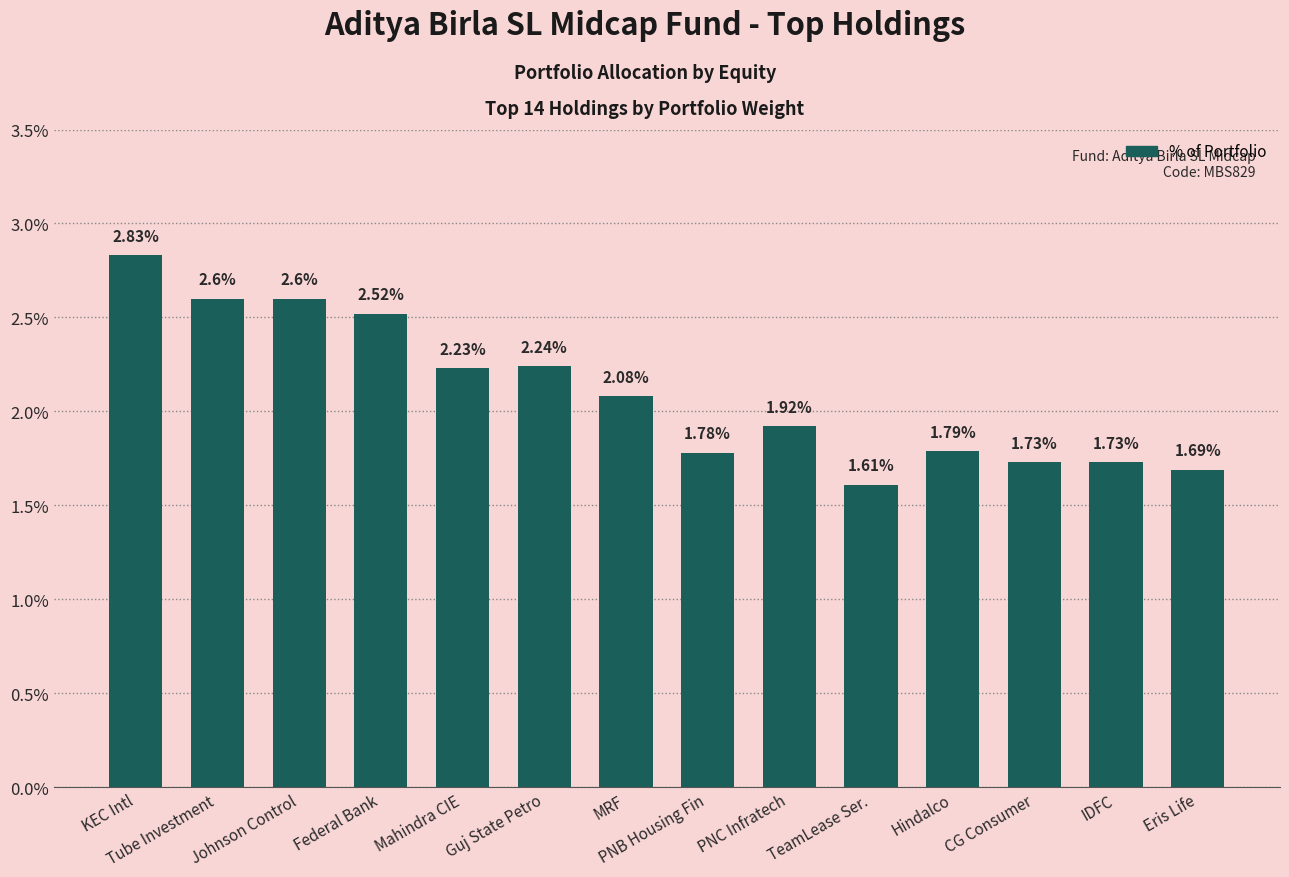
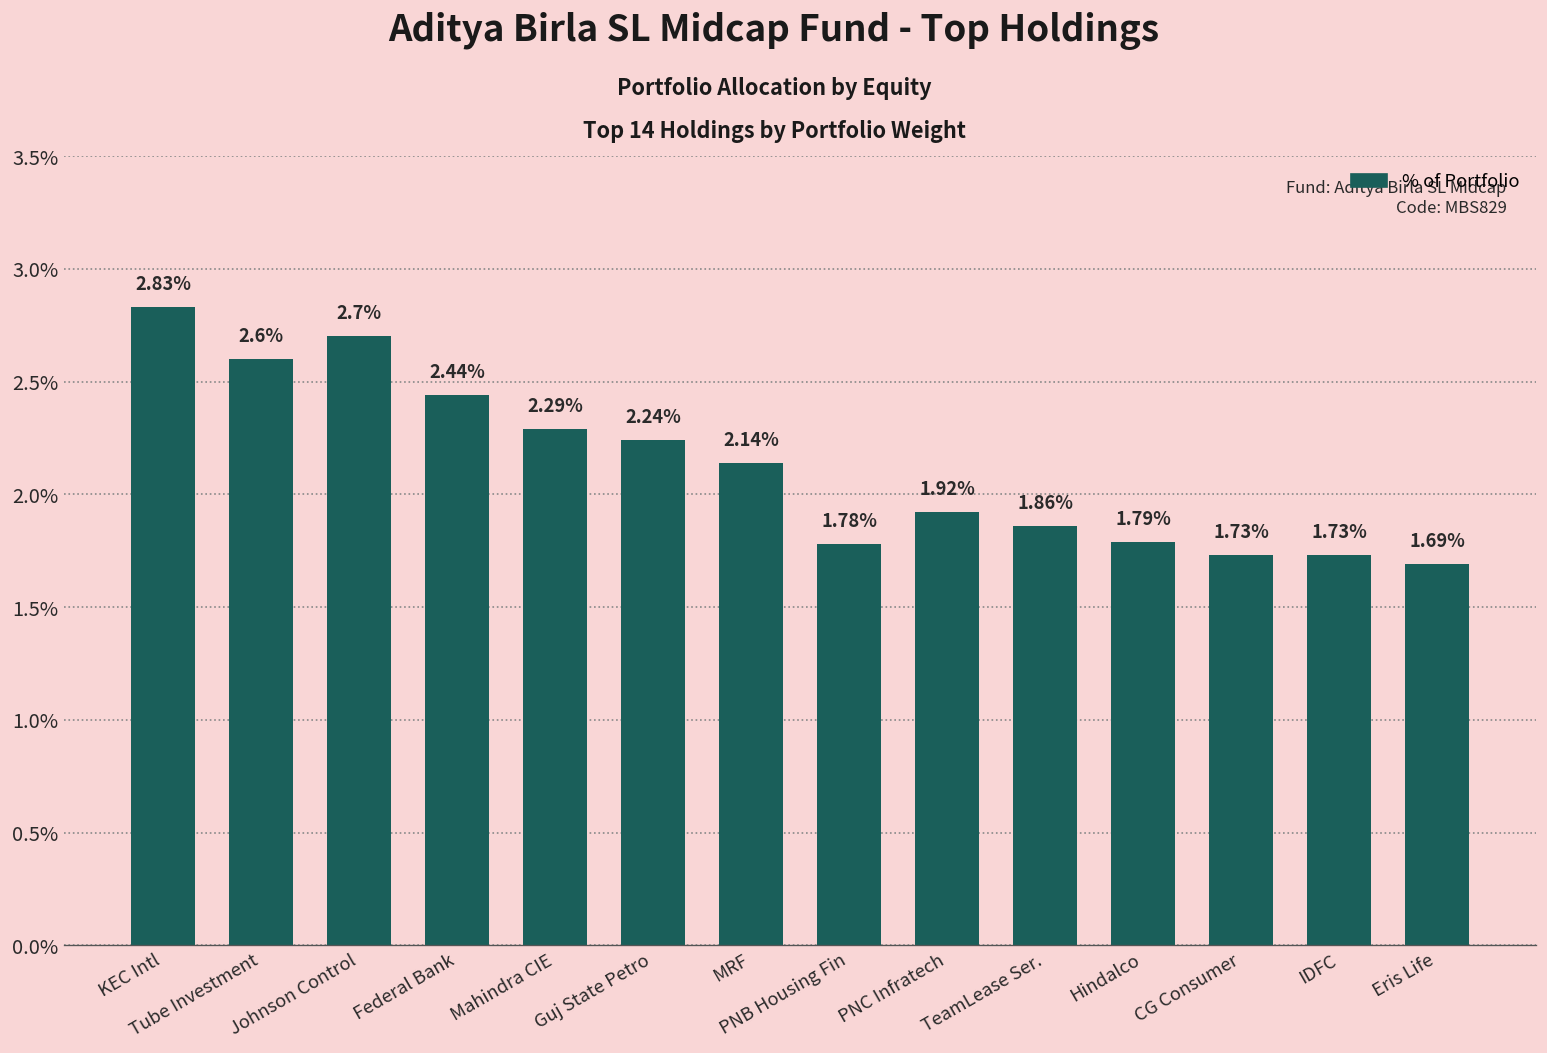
Johnson Control: 2.6% -> 2.7%
Federal Bank: 2.52% -> 2.44%
Mahindra CIE: 2.23% -> 2.29%
MRF: 2.08% -> 2.14%
TeamLease Ser.: 1.61% -> 1.86%
